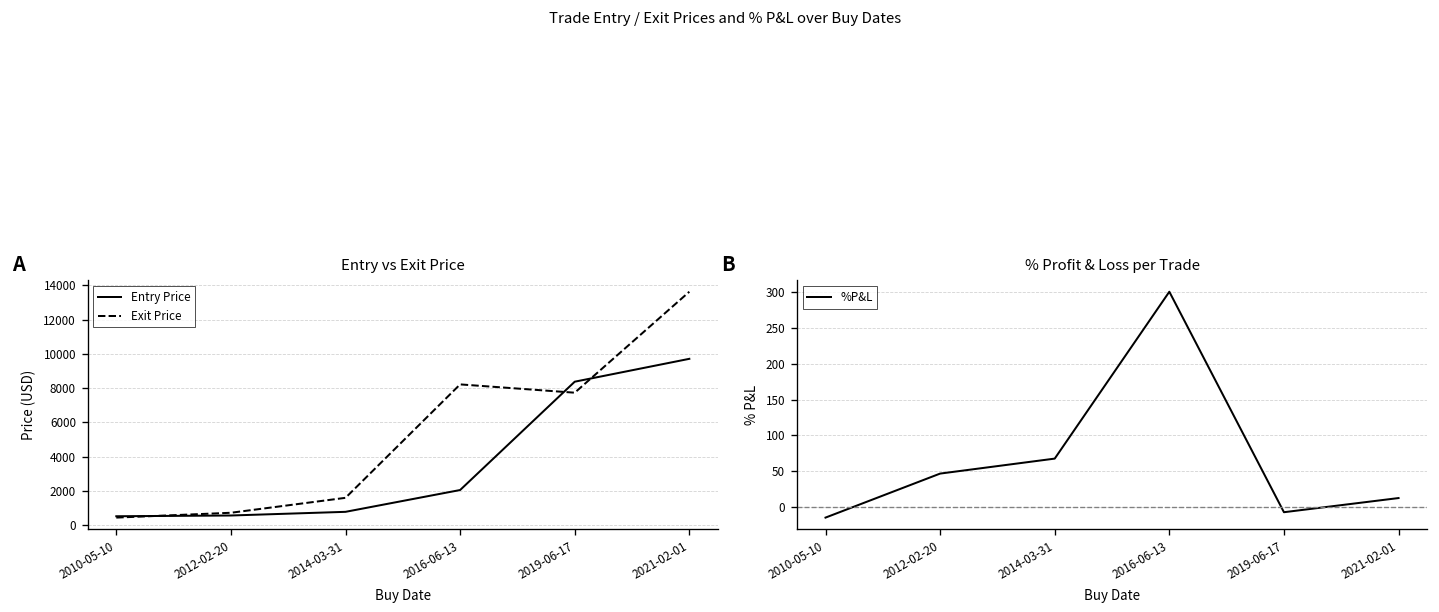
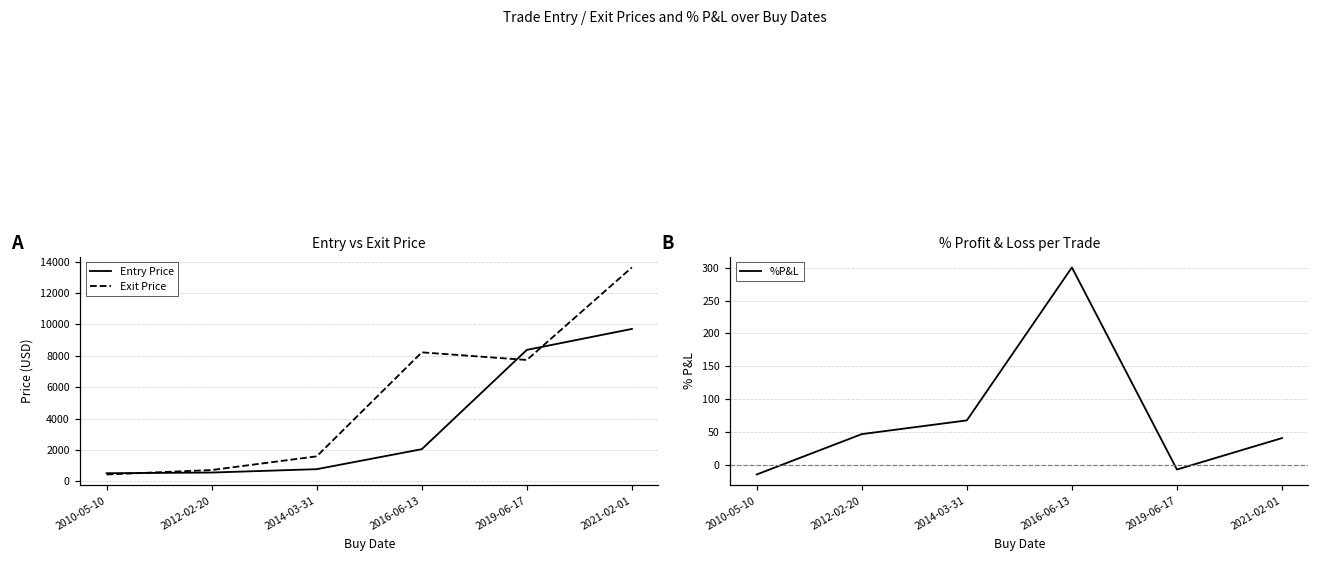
% Profit & Loss per Trade, 2021-02-01: 10 -> 40
